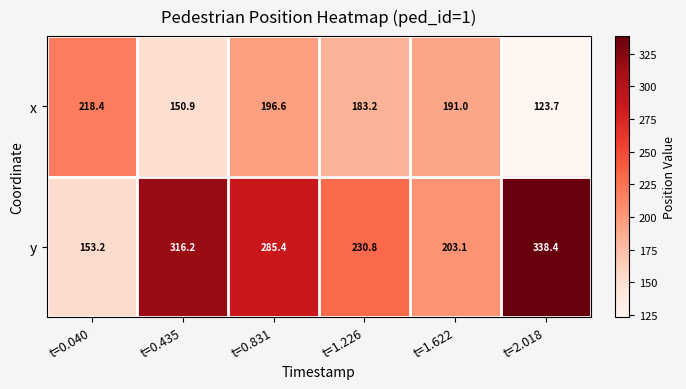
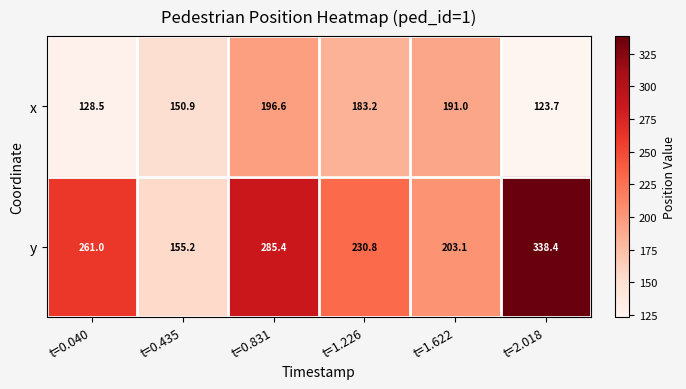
x, t=0.040: 218.4 -> 128.5
y, t=0.040: 153.2 -> 261.0
y, t=0.435: 316.2 -> 155.2
